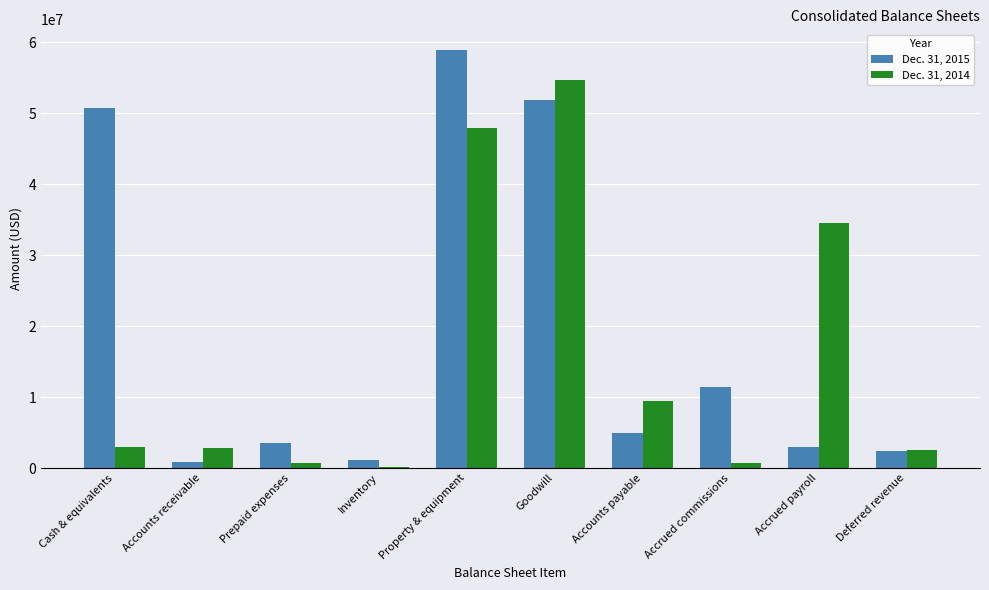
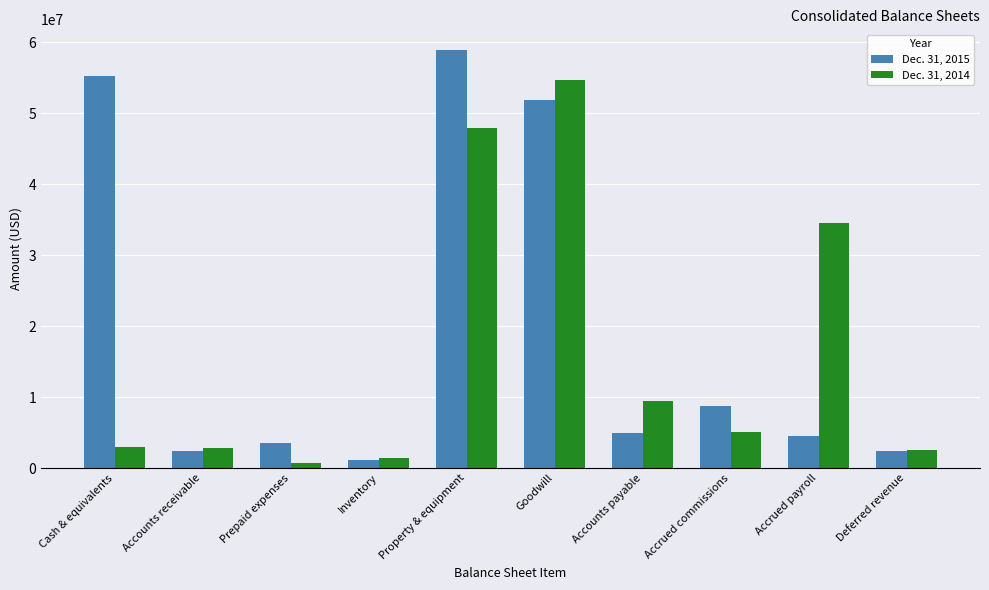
Dec. 31, 2015, Cash & equivalents: 51000000 -> 55000000
Dec. 31, 2015, Accounts receivable: 1000000 -> 2000000
Dec. 31, 2014, Inventory: 0 -> 1000000
Dec. 31, 2015, Accrued commissions: 11000000 -> 9000000
Dec. 31, 2014, Accrued commissions: 1000000 -> 5000000
Dec. 31, 2015, Accrued payroll: 3000000 -> 5000000
